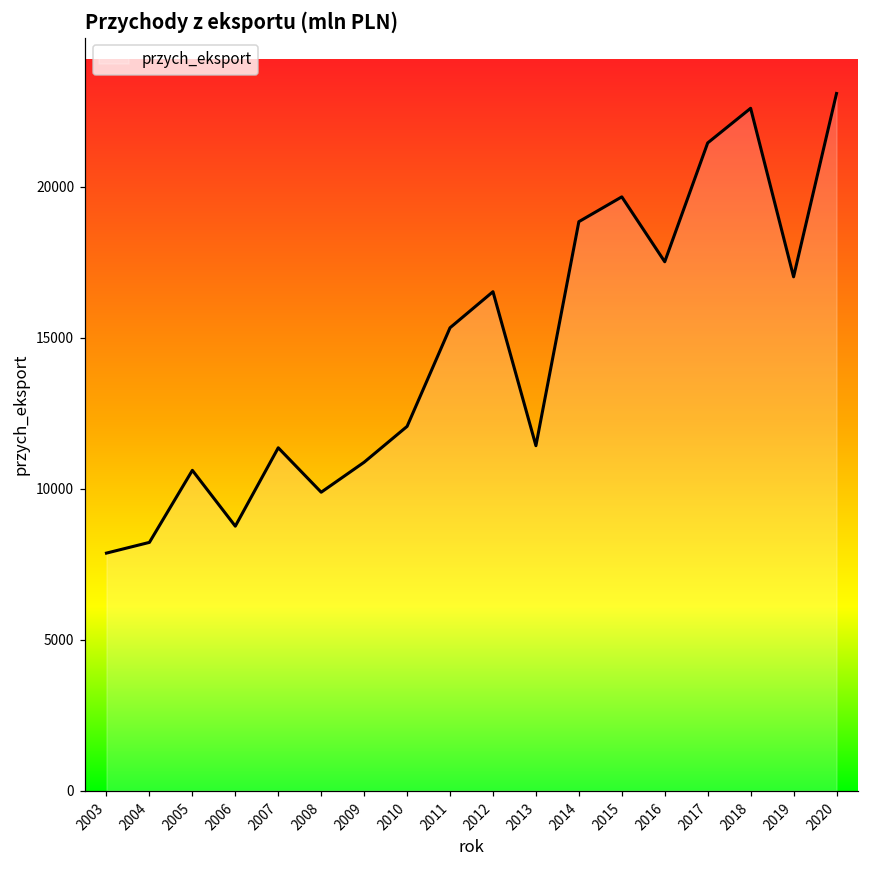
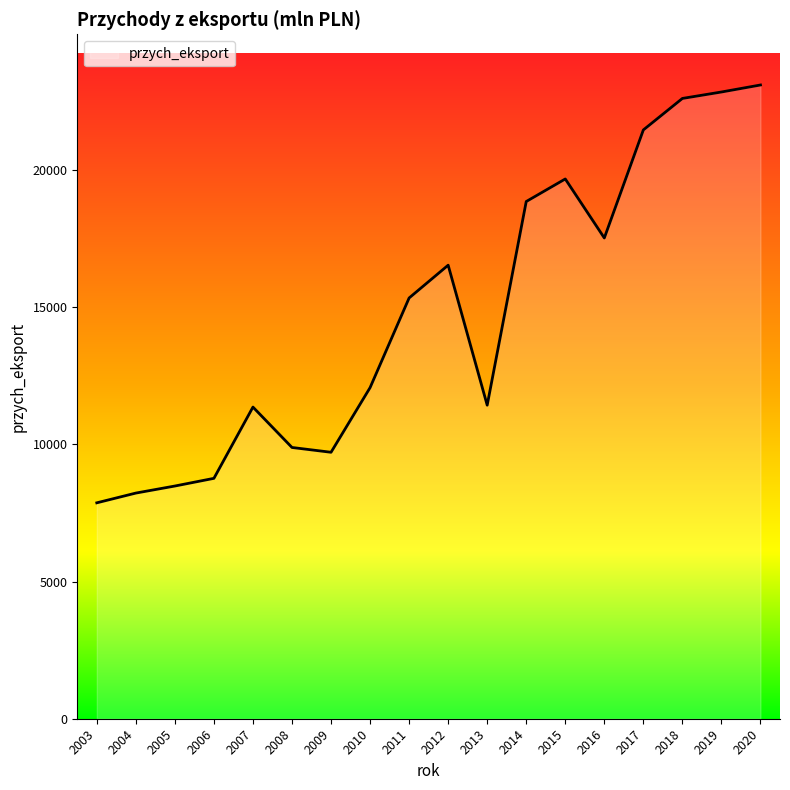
2005: 10600 -> 8500
2009: 10900 -> 9700
2019: 17000 -> 22800
